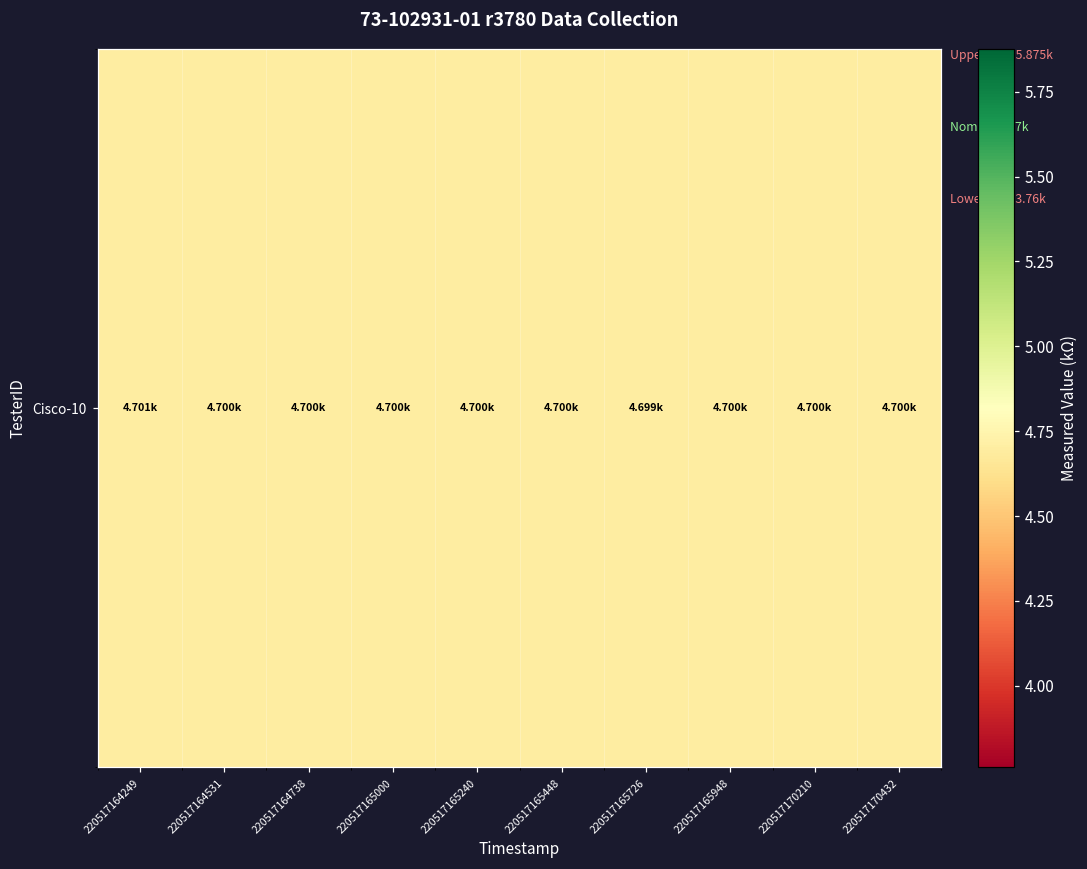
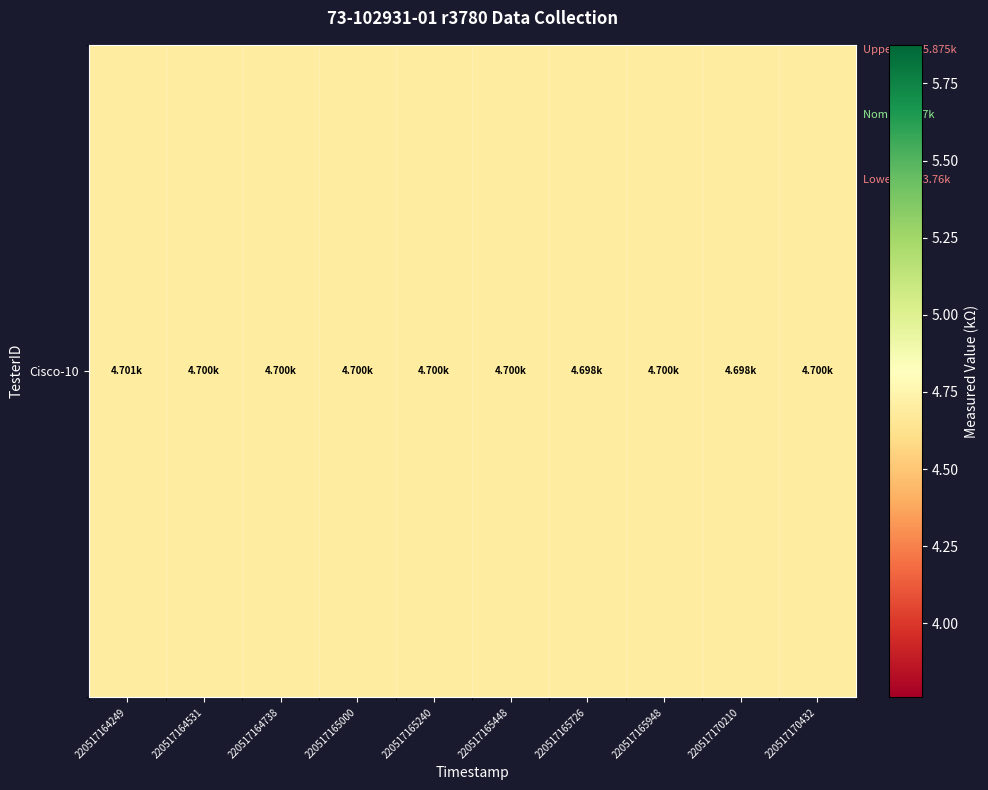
Cisco-10, 220517165726: 4.699k -> 4.698k
Cisco-10, 220517170210: 4.700k -> 4.698k
